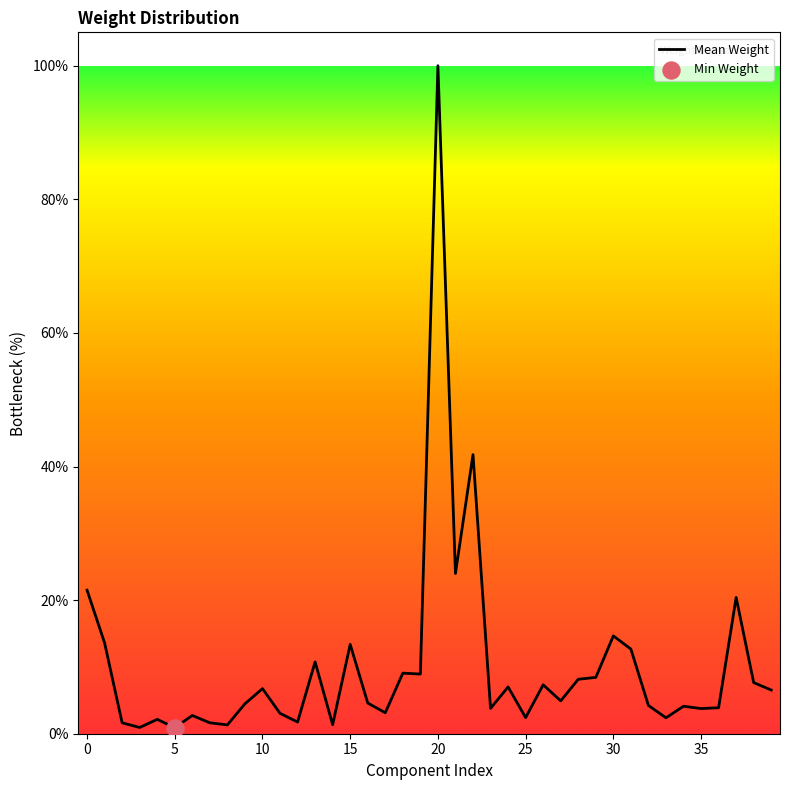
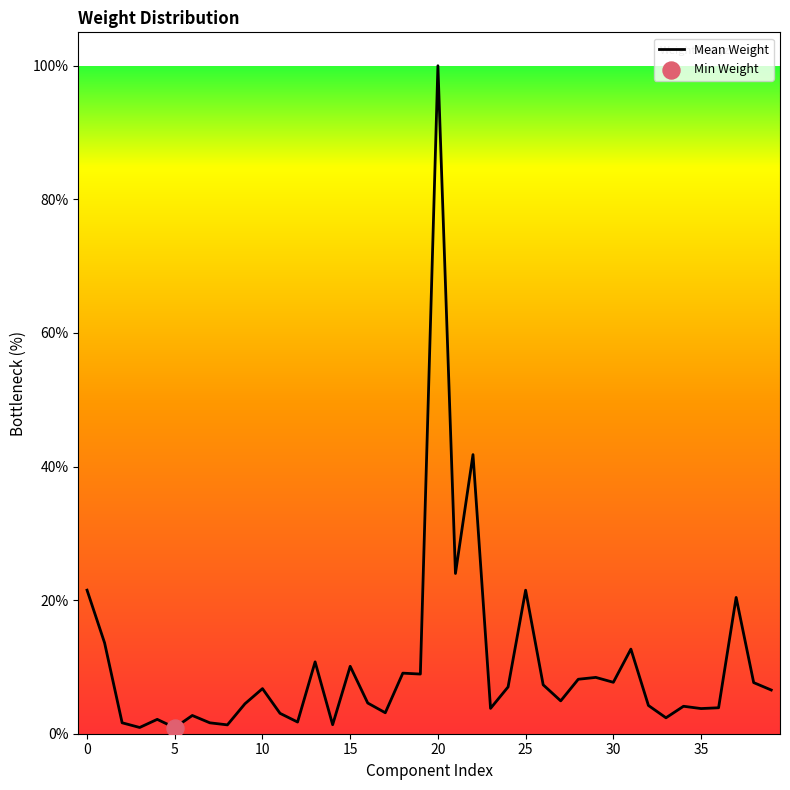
Mean Weight, 15: 13% -> 10%
Mean Weight, 25: 2% -> 21%
Mean Weight, 30: 15% -> 8%
